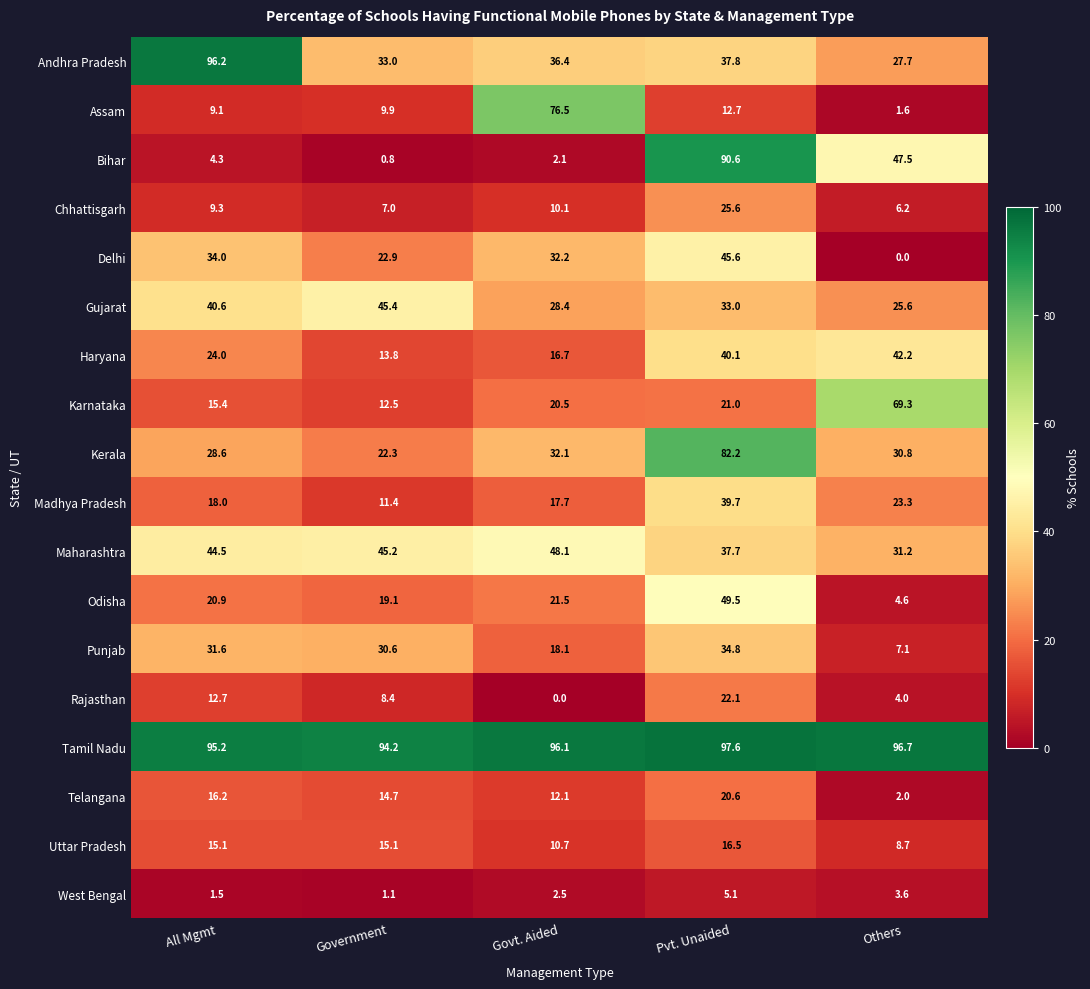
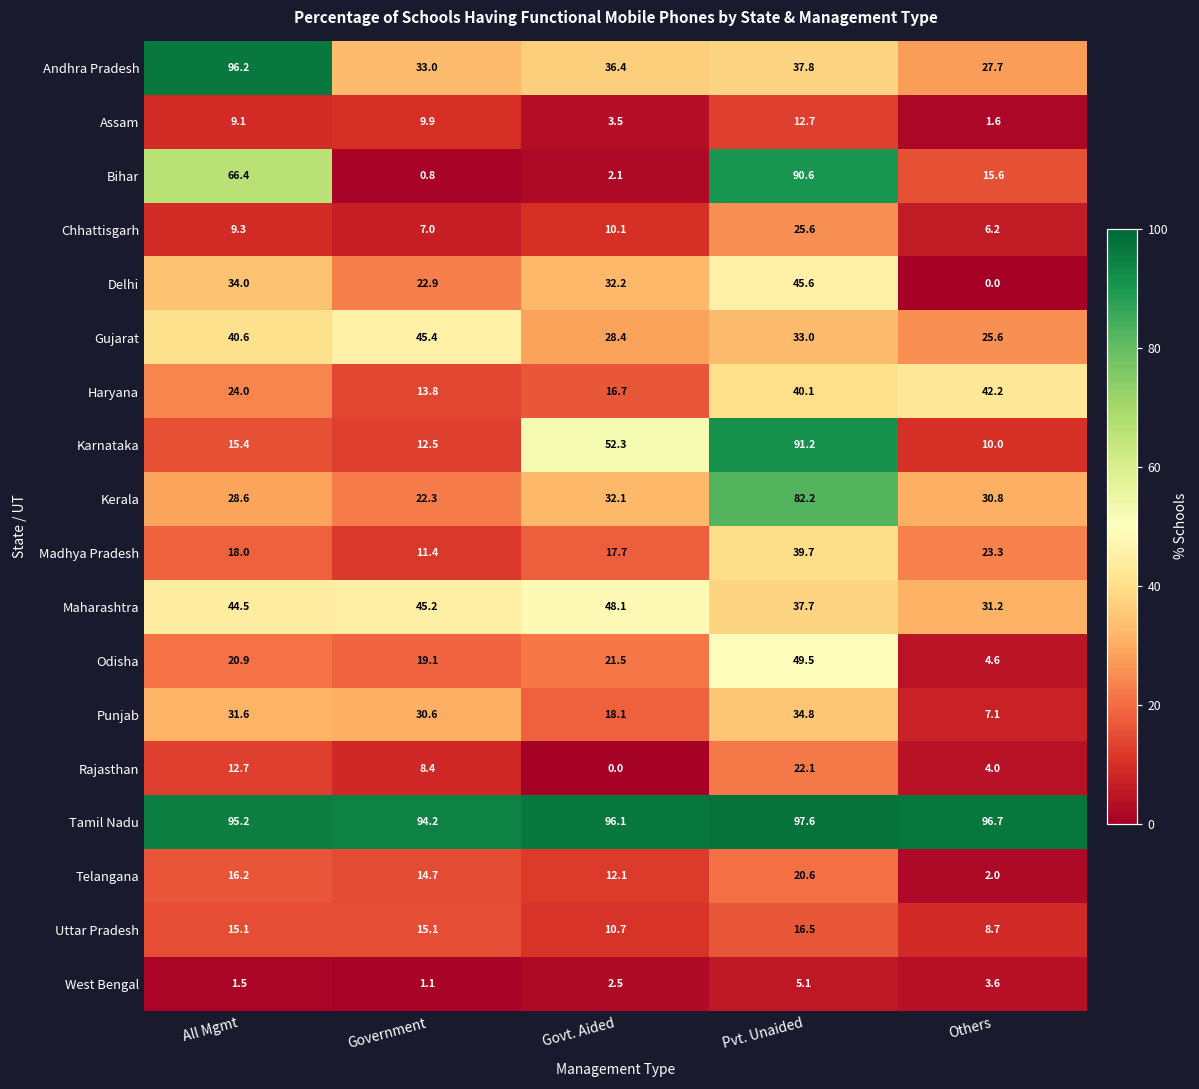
Assam, Govt. Aided: 76.5 -> 3.5
Bihar, All Mgmt: 4.3 -> 66.4
Bihar, Others: 47.5 -> 15.6
Karnataka, Govt. Aided: 20.5 -> 52.3
Karnataka, Pvt. Unaided: 21.0 -> 91.2
Karnataka, Others: 69.3 -> 10.0
